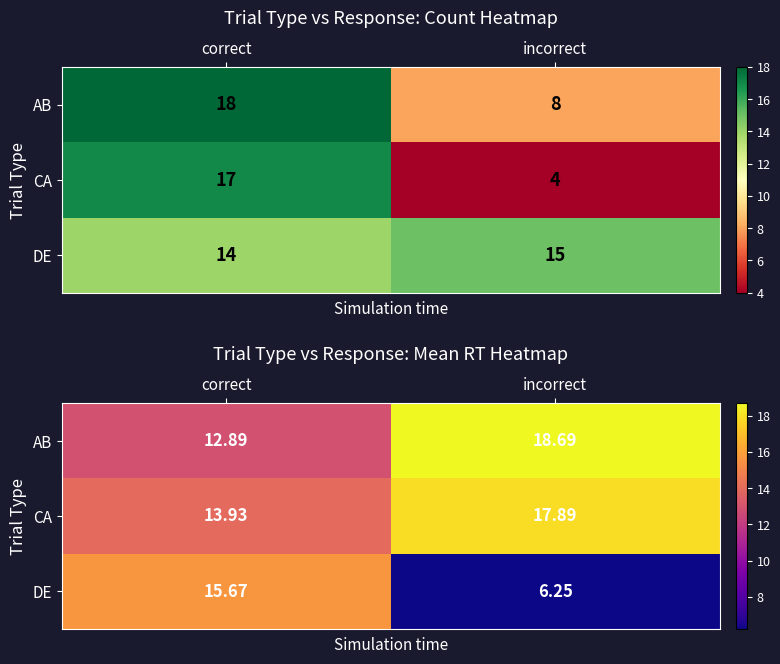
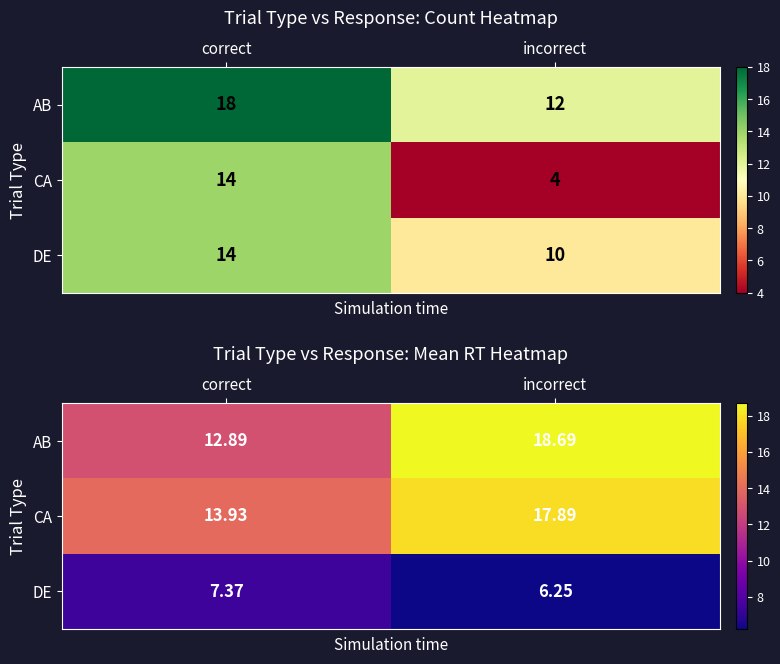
Trial Type vs Response: Count Heatmap, AB, incorrect: 8 -> 12
Trial Type vs Response: Count Heatmap, CA, correct: 17 -> 14
Trial Type vs Response: Count Heatmap, DE, incorrect: 15 -> 10
Trial Type vs Response: Mean RT Heatmap, DE, correct: 15.67 -> 7.37
